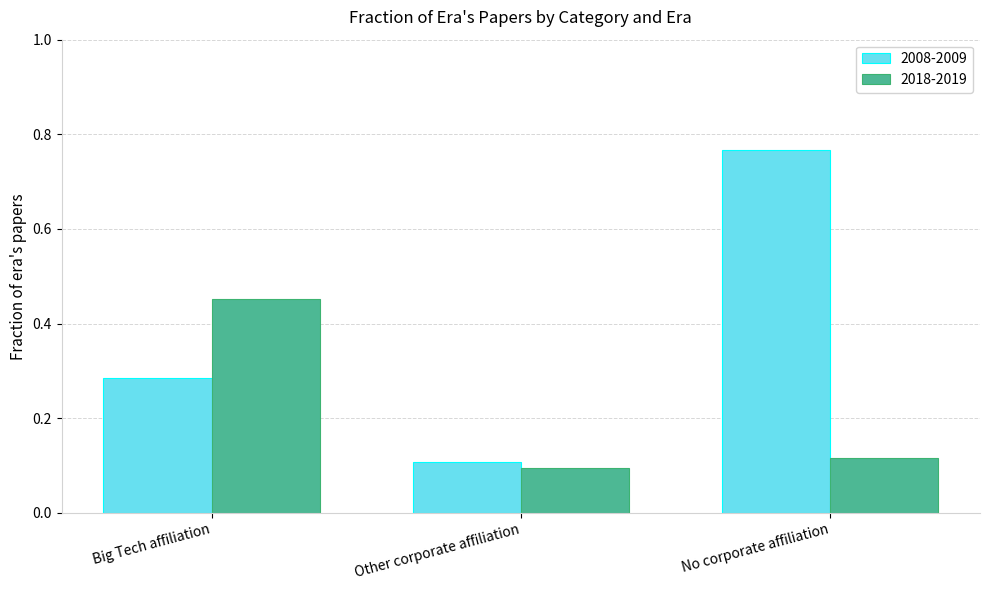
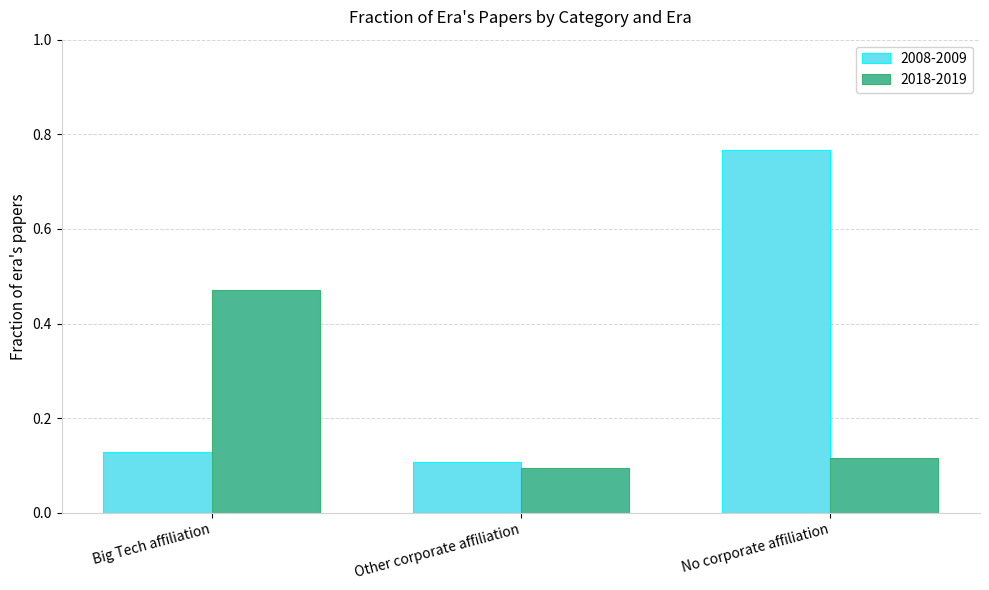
2008-2009, Big Tech affiliation: 0.29 -> 0.13
2018-2019, Big Tech affiliation: 0.45 -> 0.47
